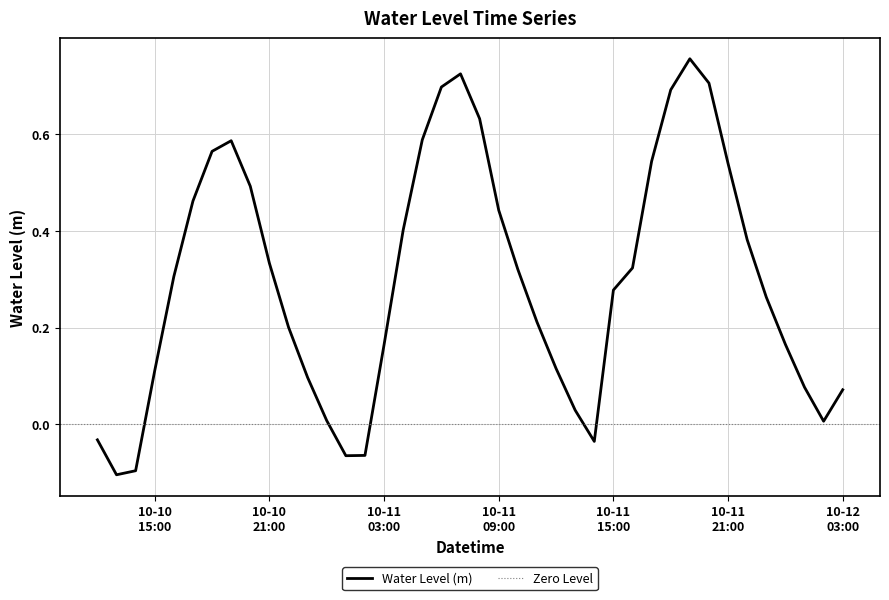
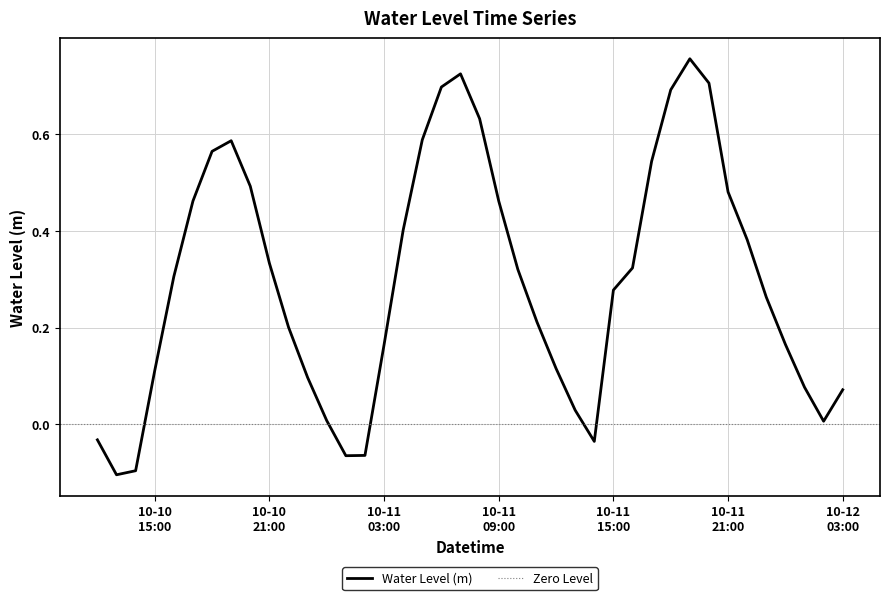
10-11 09:00: 0.44 -> 0.46
10-11 21:00: 0.54 -> 0.48
